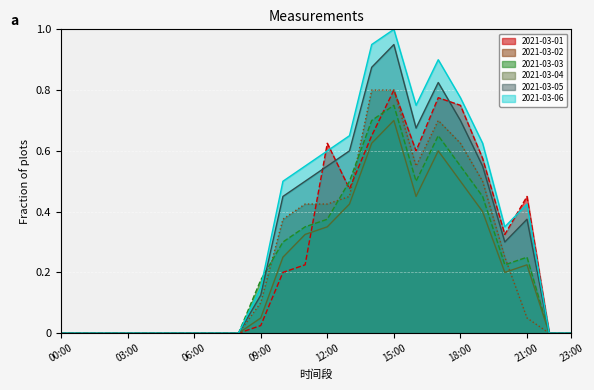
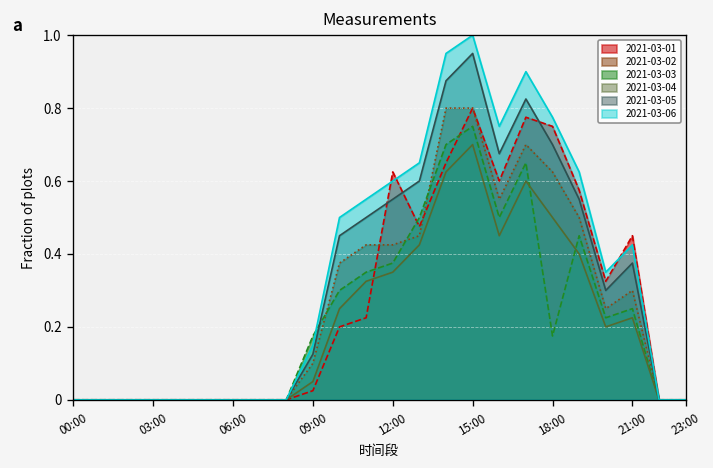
2021-03-03, 18:00: 0.55 -> 0.18
2021-03-02, 21:00: 0.05 -> 0.30
